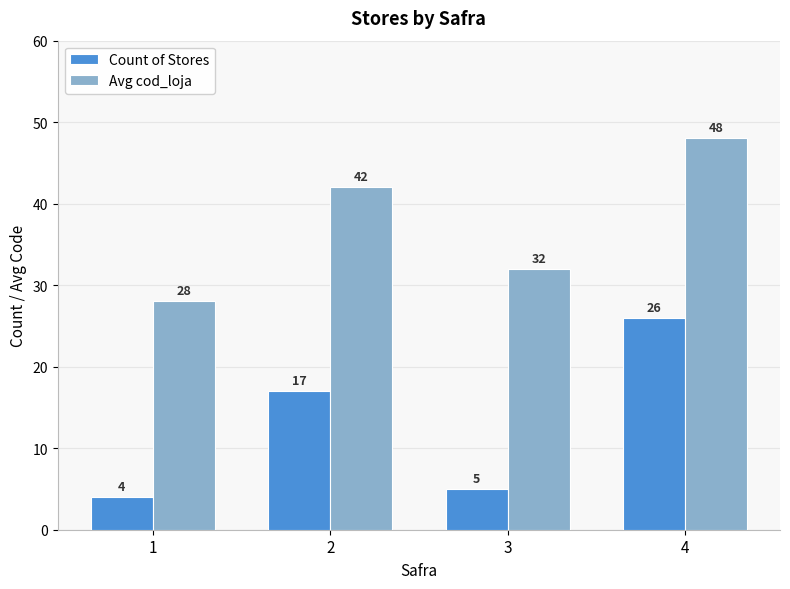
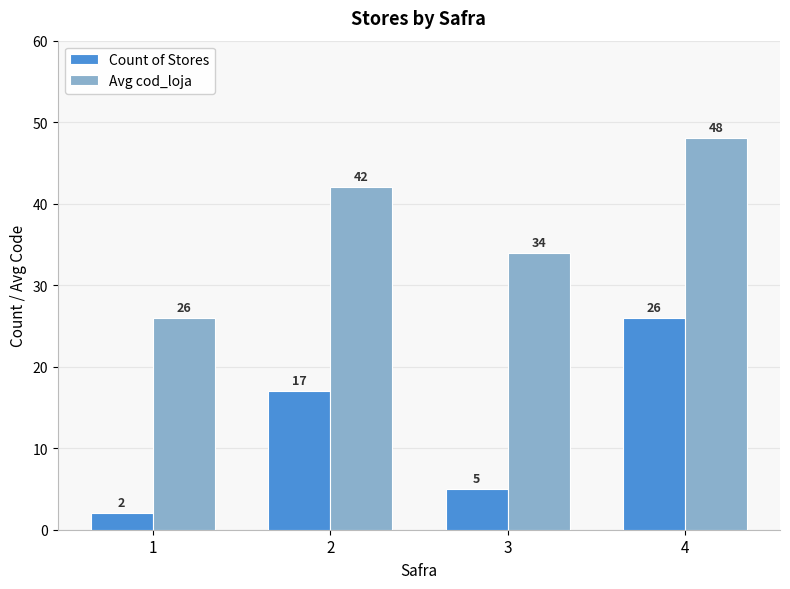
Count of Stores, 1: 4 -> 2
Avg cod_loja, 1: 28 -> 26
Avg cod_loja, 3: 32 -> 34
